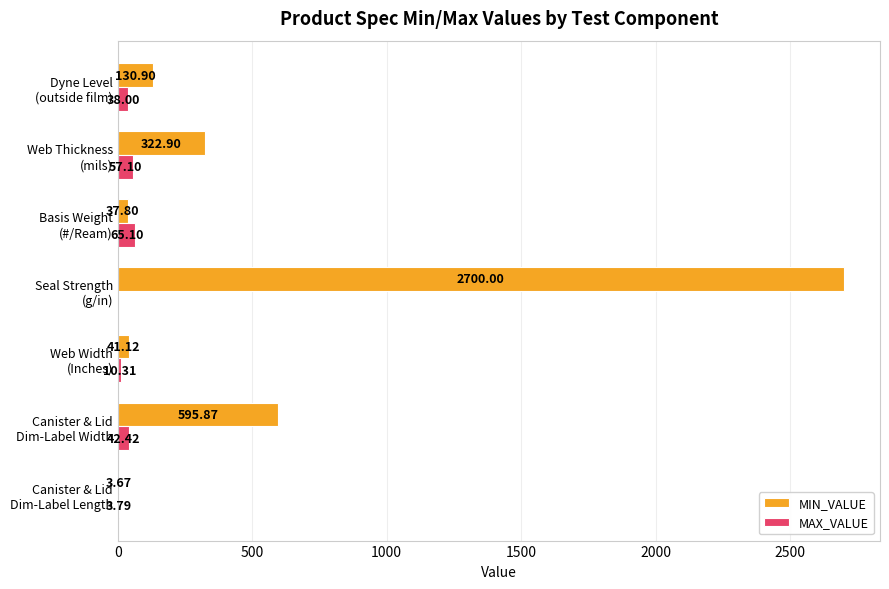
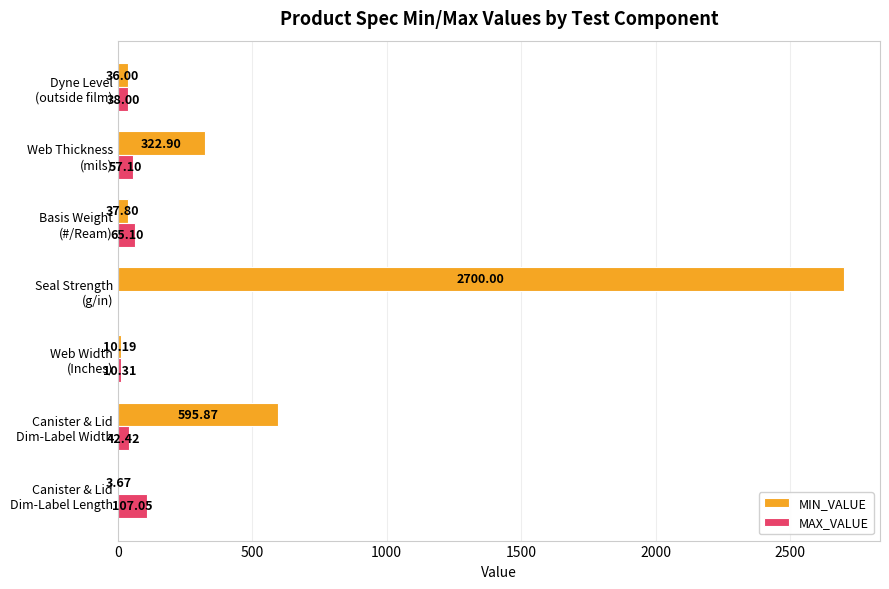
MIN_VALUE, Dyne Level (outside film): 130.90 -> 36.00
MIN_VALUE, Web Width (Inches): 41.12 -> 10.19
MAX_VALUE, Canister & Lid Dim-Label Length: 3.79 -> 107.05
